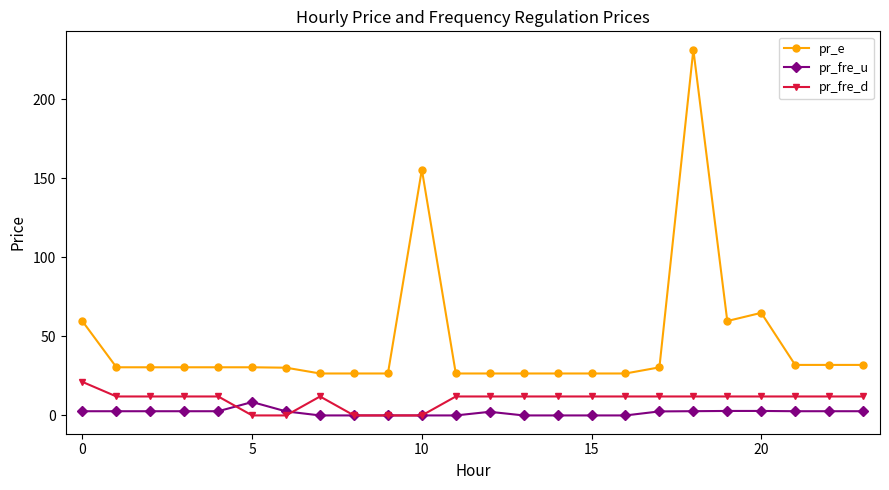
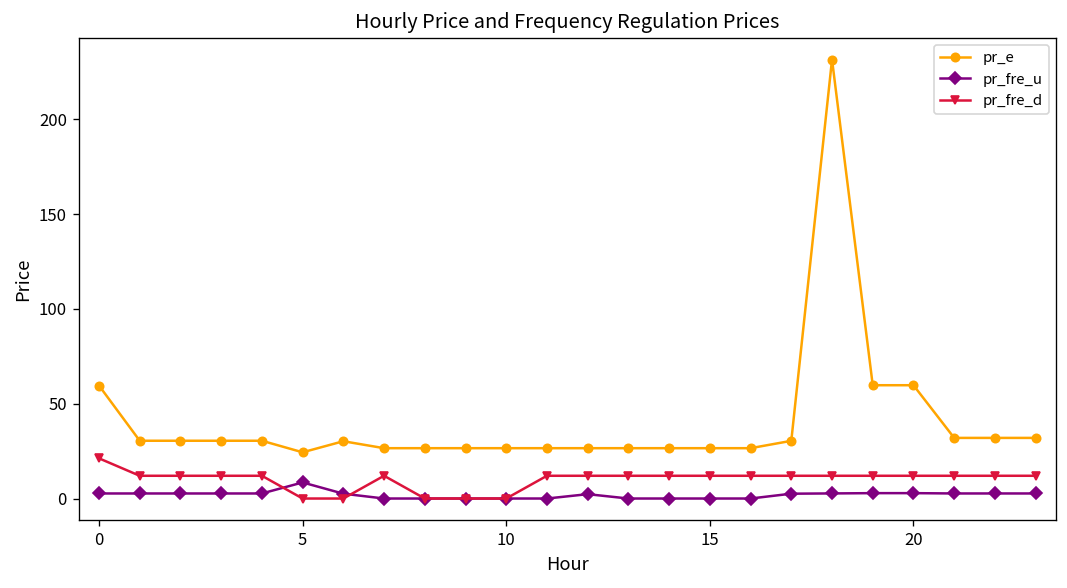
pr_e, 5: 30 -> 24
pr_e, 10: 156 -> 27
pr_e, 20: 65 -> 60
